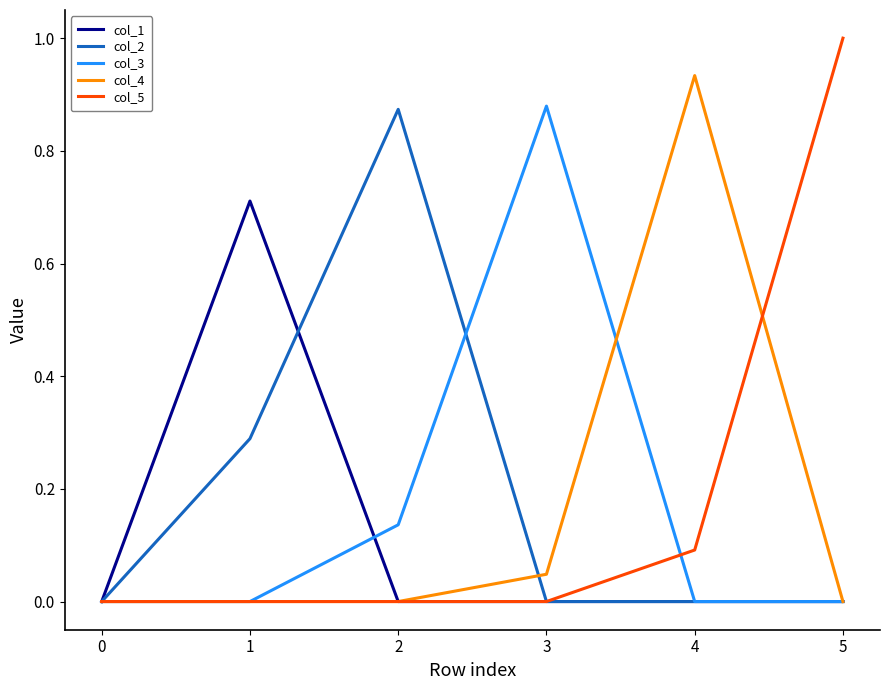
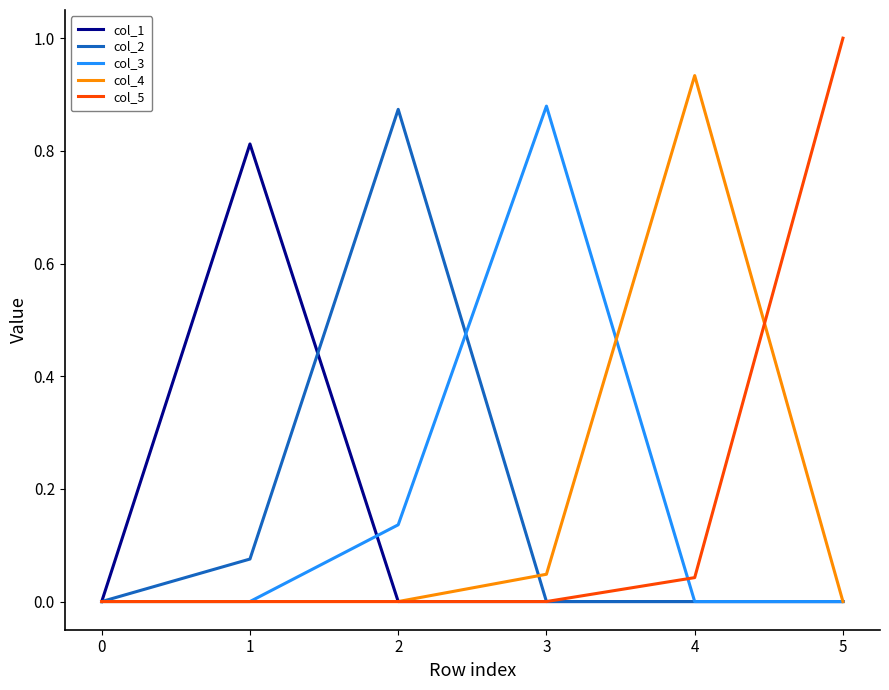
col_1, 1: 0.71 -> 0.81
col_2, 1: 0.29 -> 0.08
col_5, 4: 0.09 -> 0.04
